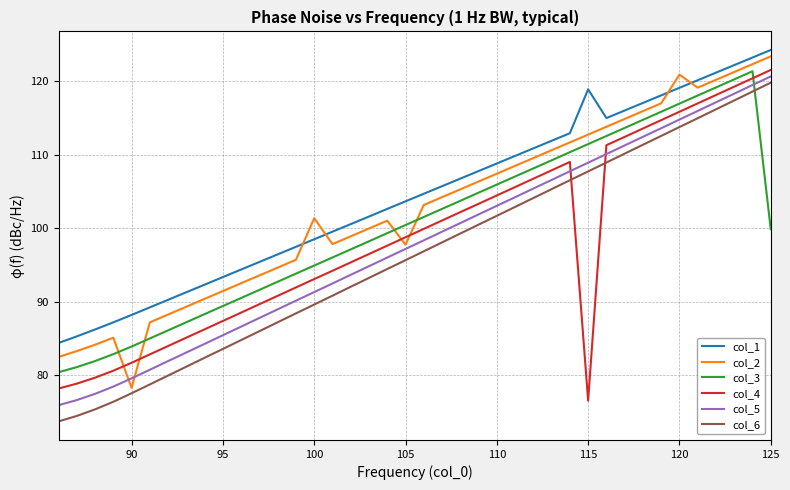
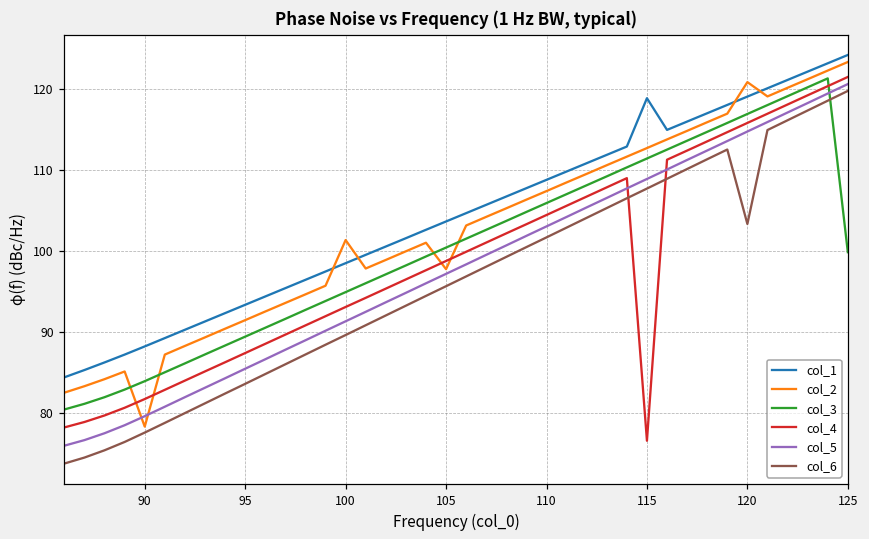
col_6, 120: 114 -> 103
